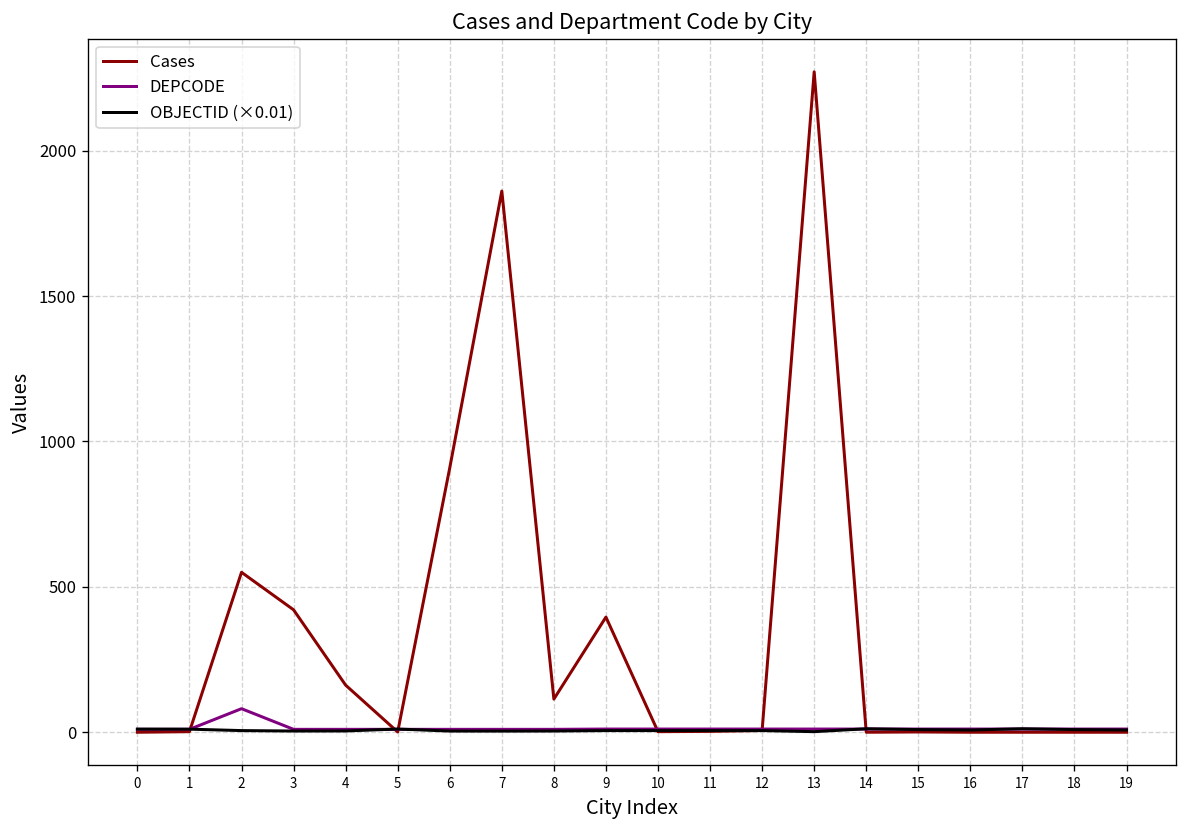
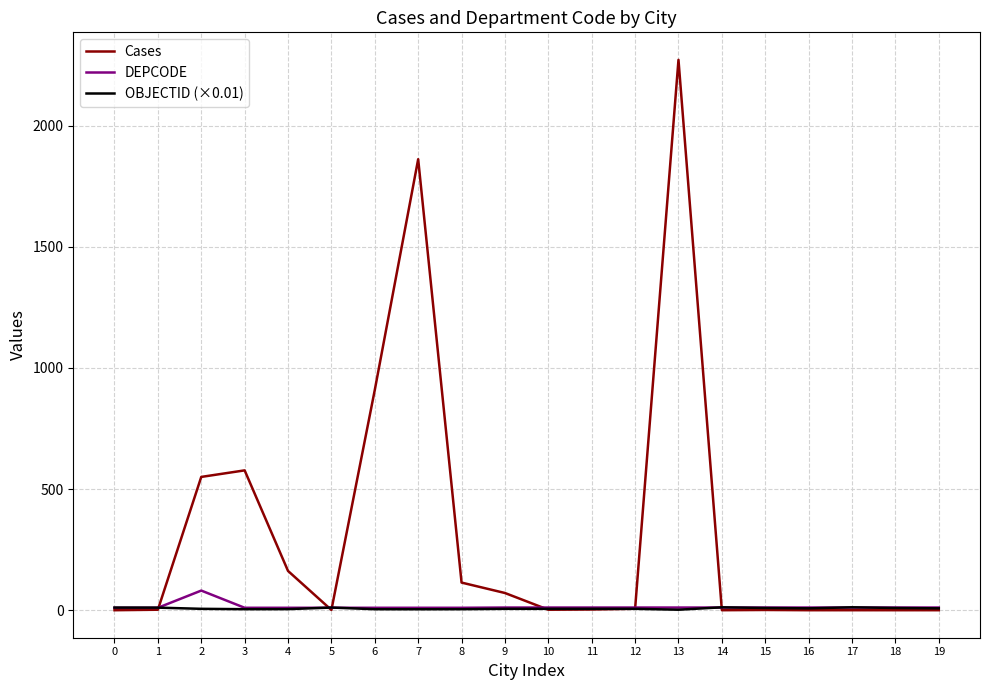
Cases, 3: 420 -> 580
Cases, 9: 400 -> 70
